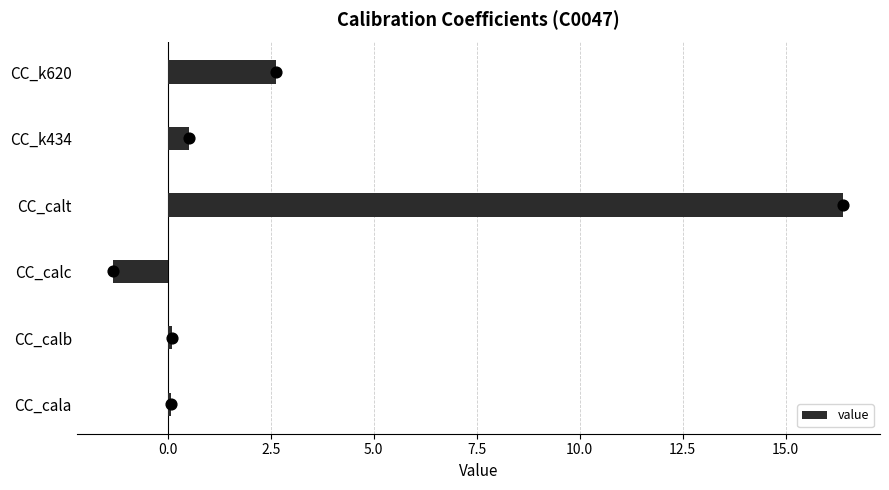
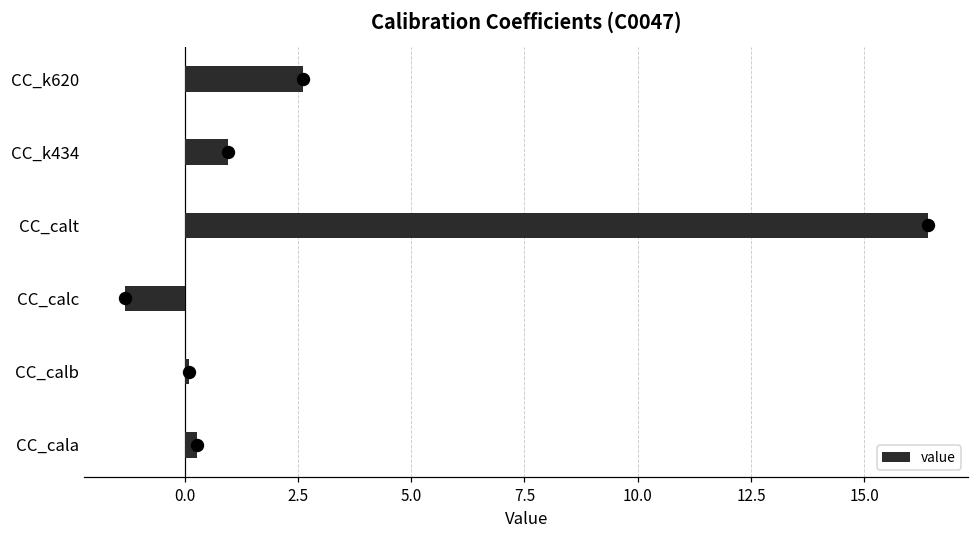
CC_k434: 0.5 -> 1.0
CC_cala: 0.1 -> 0.3
